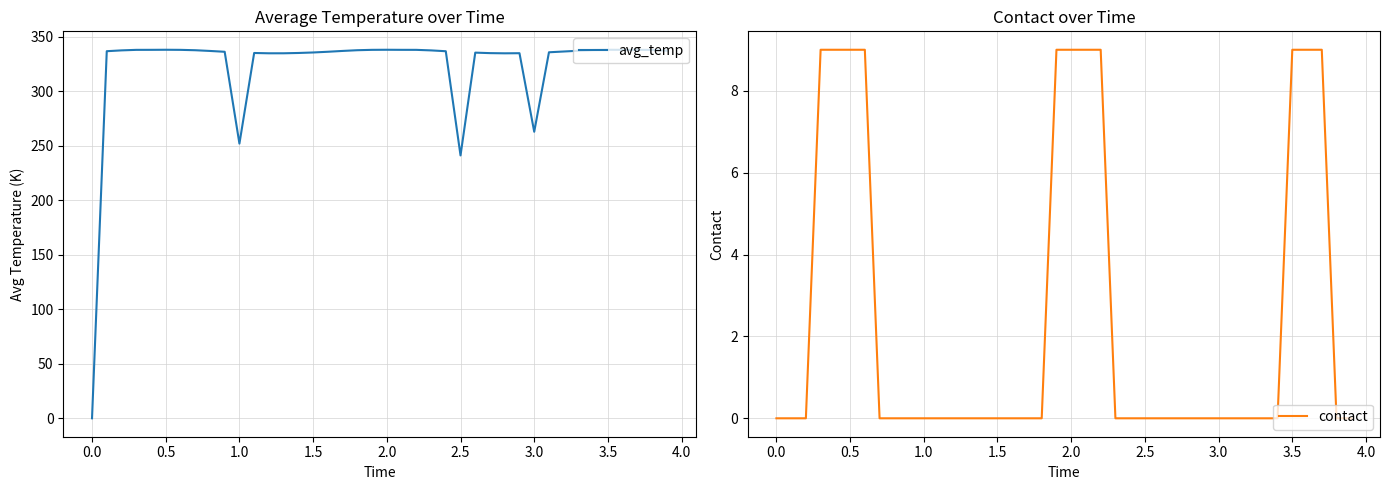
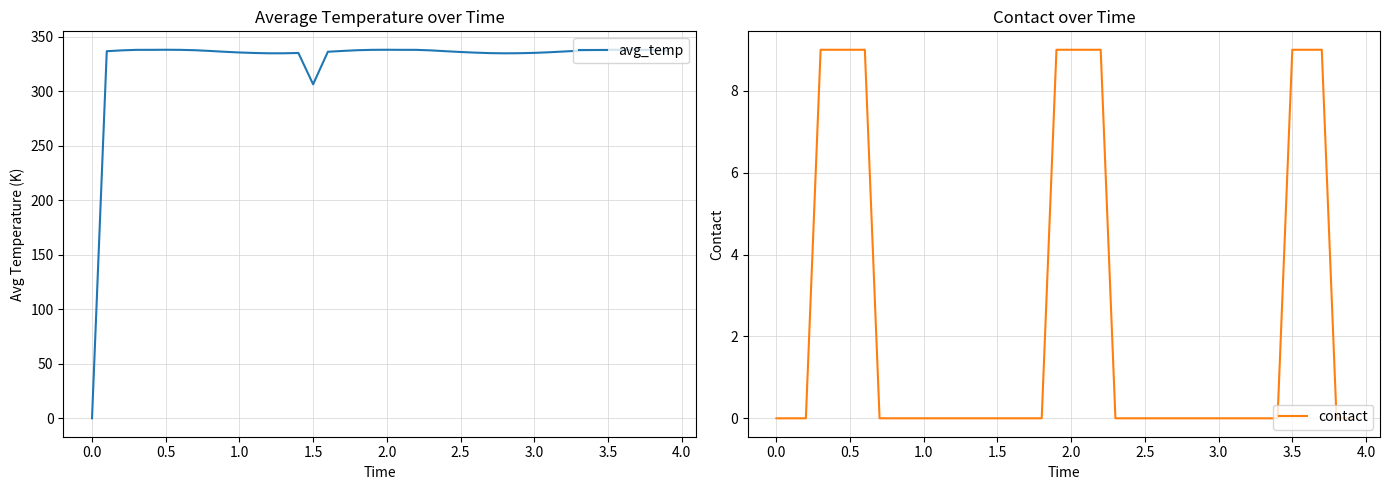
Average Temperature over Time, 1.0: 252 -> 336
Average Temperature over Time, 1.5: 336 -> 306
Average Temperature over Time, 2.5: 241 -> 336
Average Temperature over Time, 3.0: 263 -> 335
